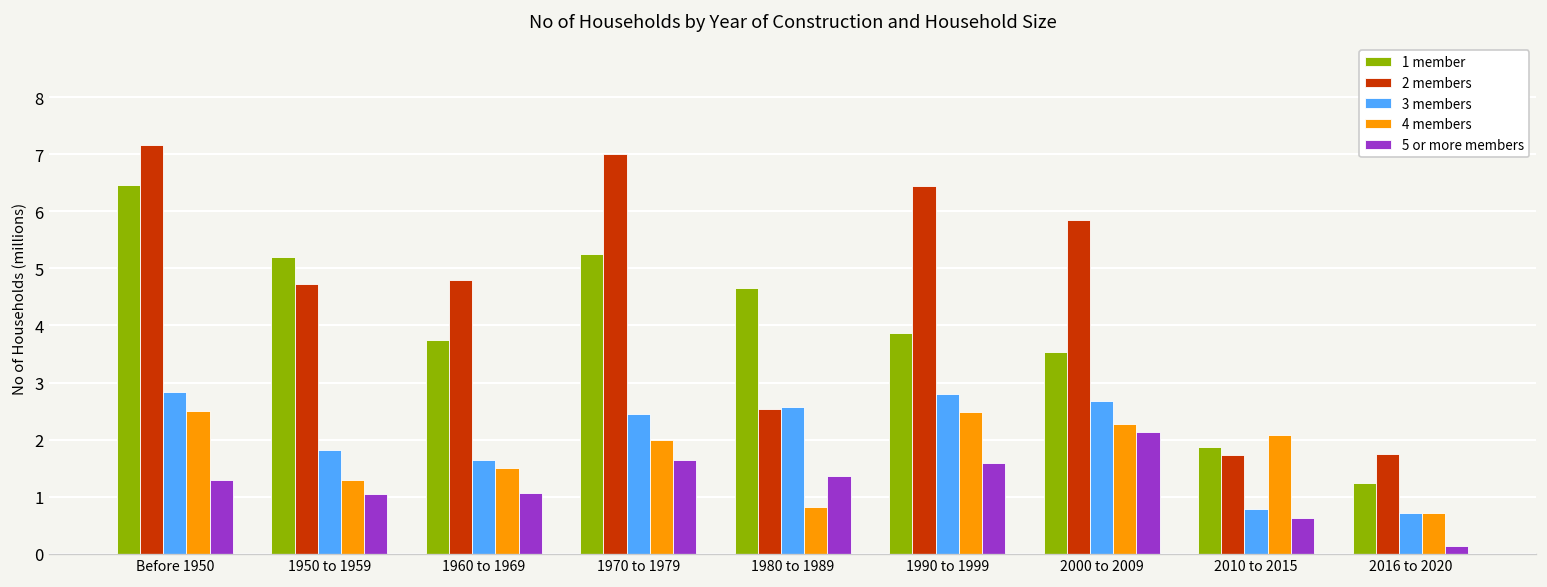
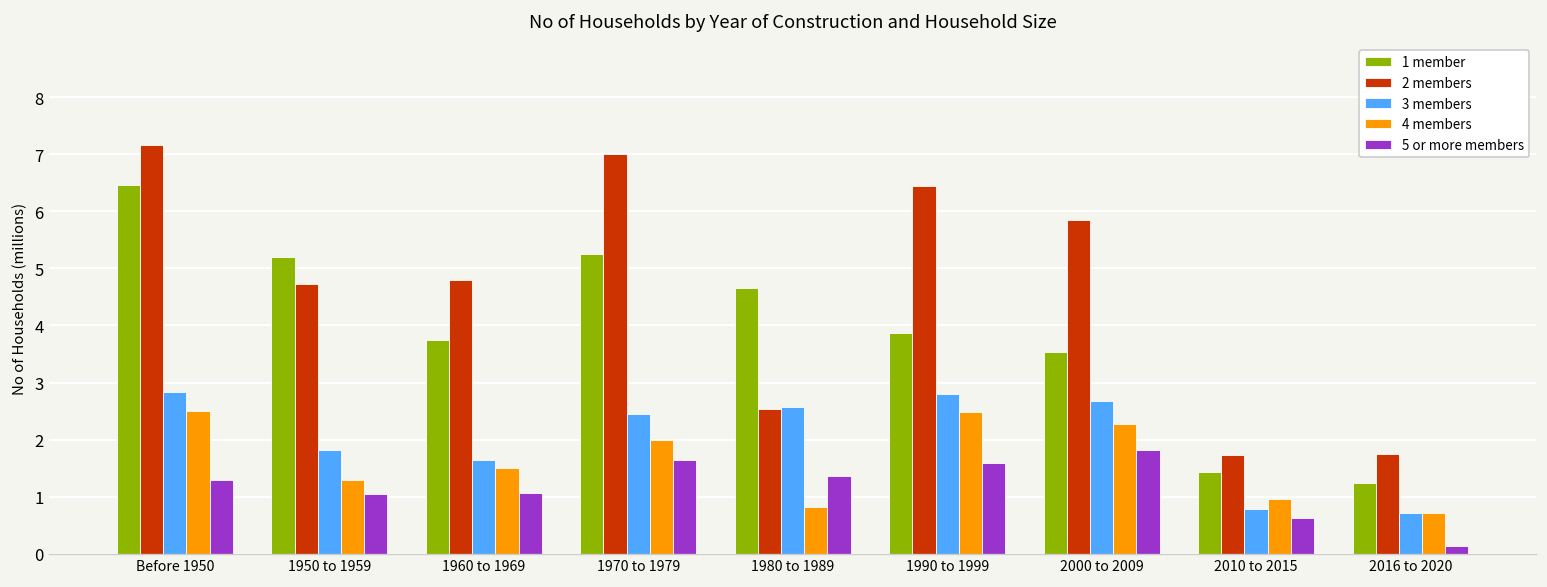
5 or more members, 2000 to 2009: 2.1 -> 1.8
1 member, 2010 to 2015: 1.9 -> 1.4
4 members, 2010 to 2015: 2.1 -> 1.0
